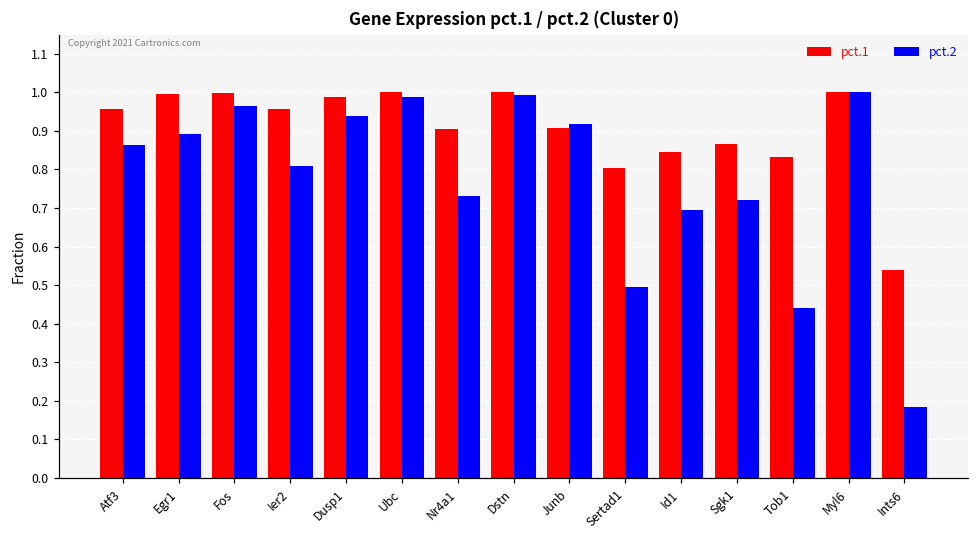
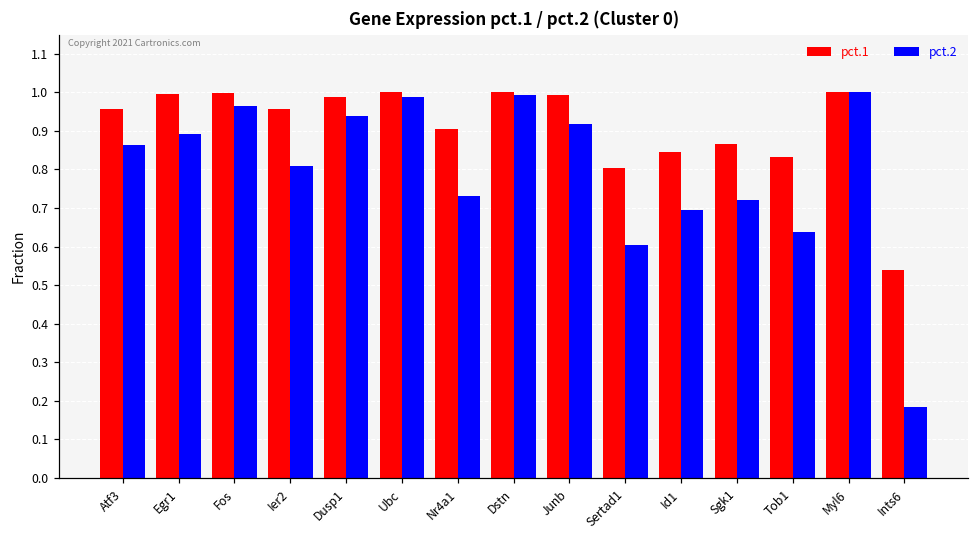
pct.1, Junb: 0.91 -> 0.99
pct.2, Sertad1: 0.49 -> 0.60
pct.2, Tob1: 0.44 -> 0.64
